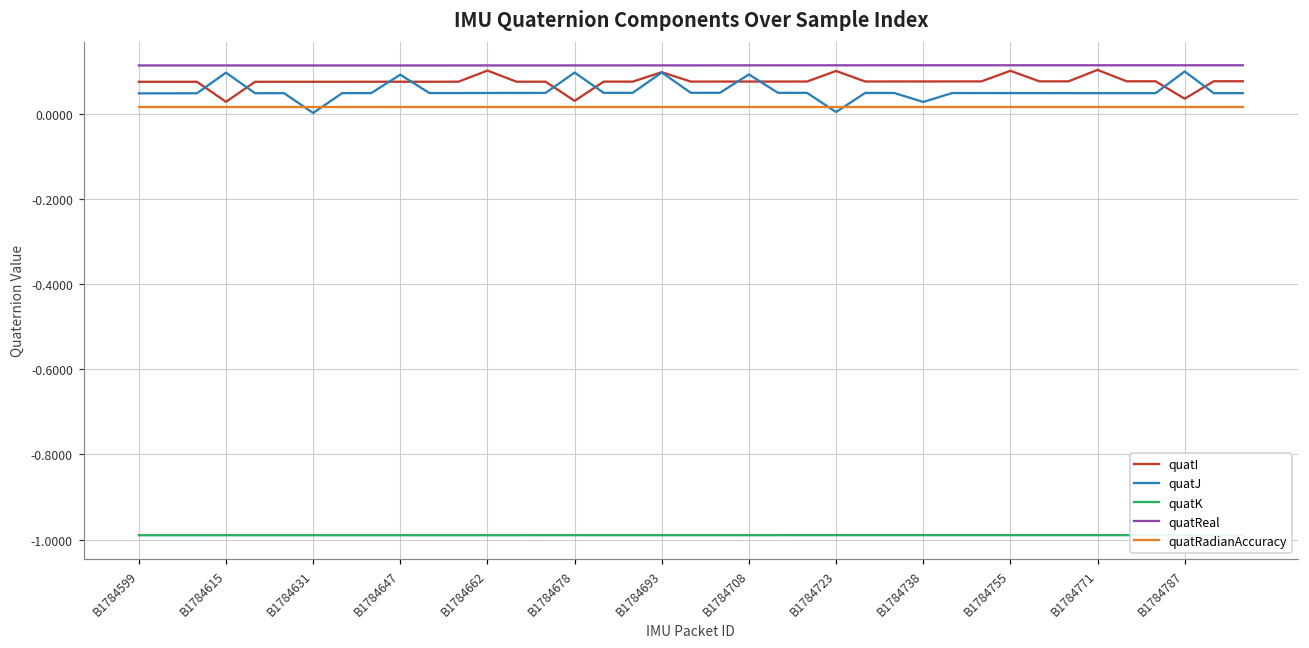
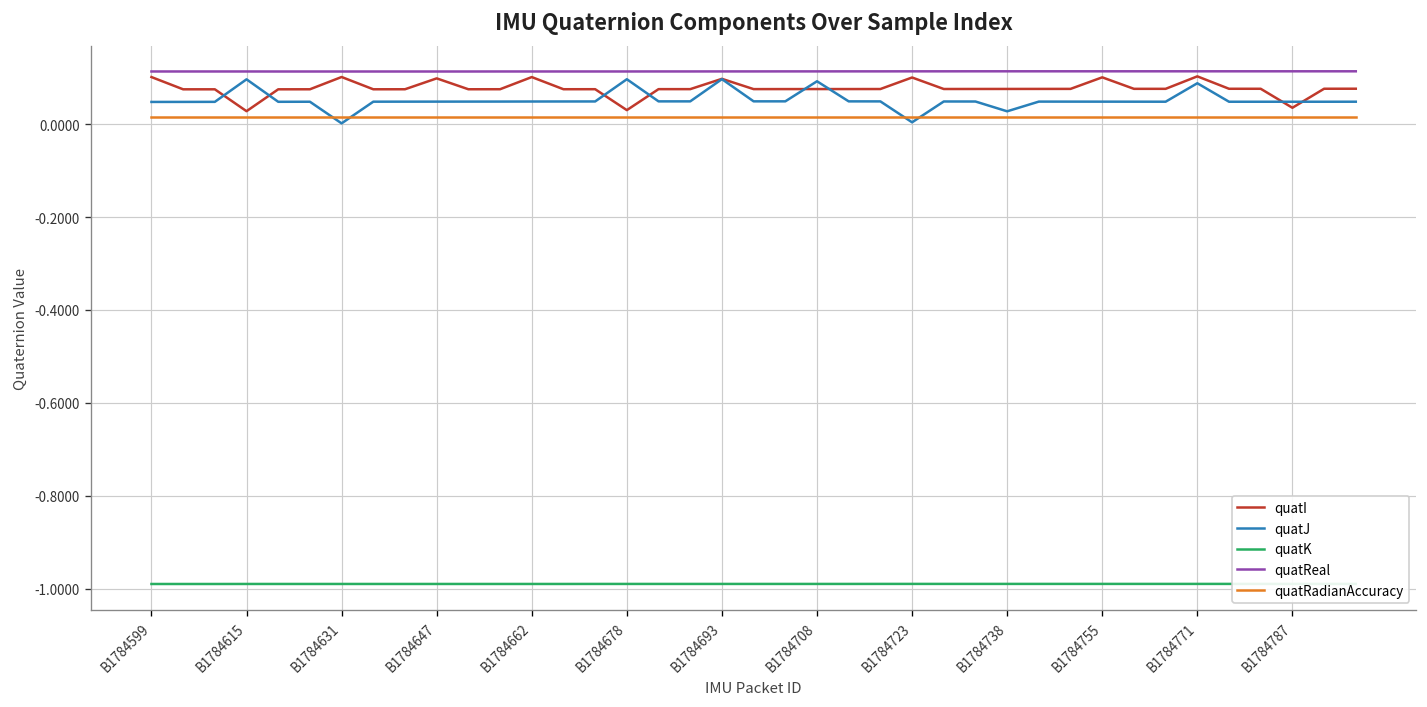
quatI, B1784599: 0.07 -> 0.10
quatI, B1784631: 0.07 -> 0.10
quatI, B1784647: 0.07 -> 0.10
quatJ, B1784647: 0.09 -> 0.05
quatJ, B1784771: 0.05 -> 0.09
quatJ, B1784787: 0.10 -> 0.05
